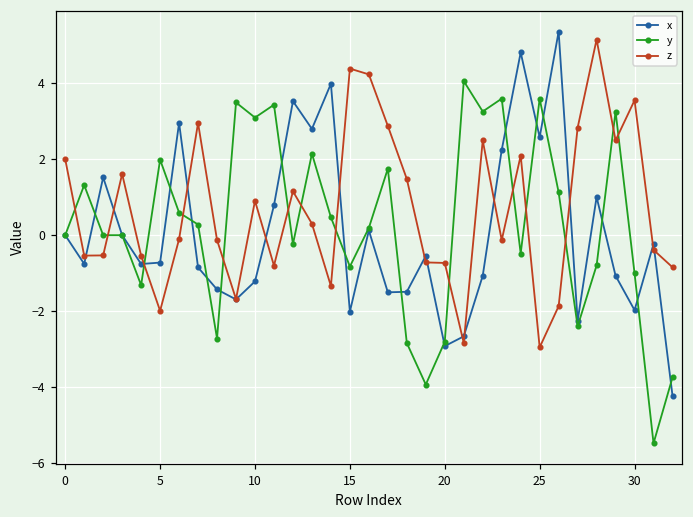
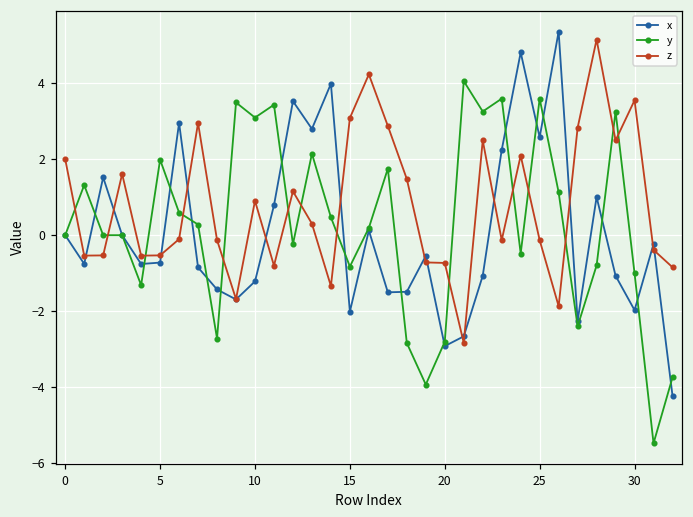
z, 5: -2.0 -> -0.5
z, 15: 4.4 -> 3.1
z, 25: -3.0 -> -0.1
